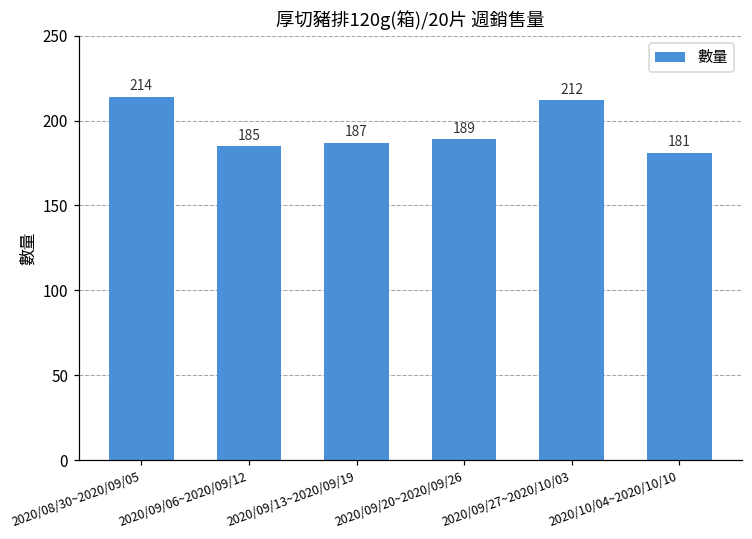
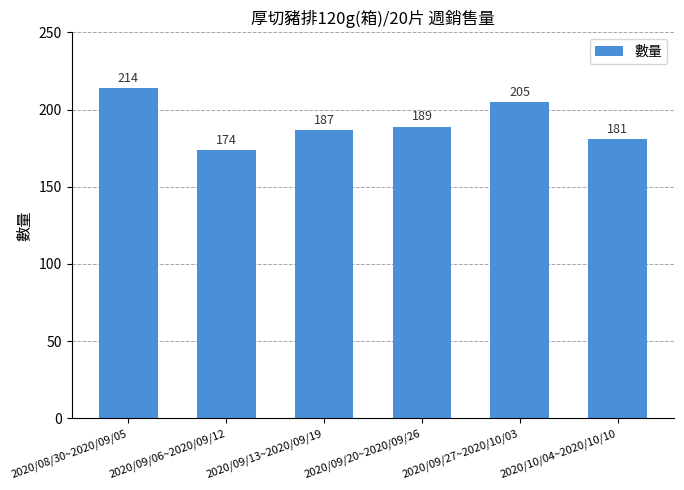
2020/09/06~2020/09/12: 185 -> 174
2020/09/27~2020/10/03: 212 -> 205
